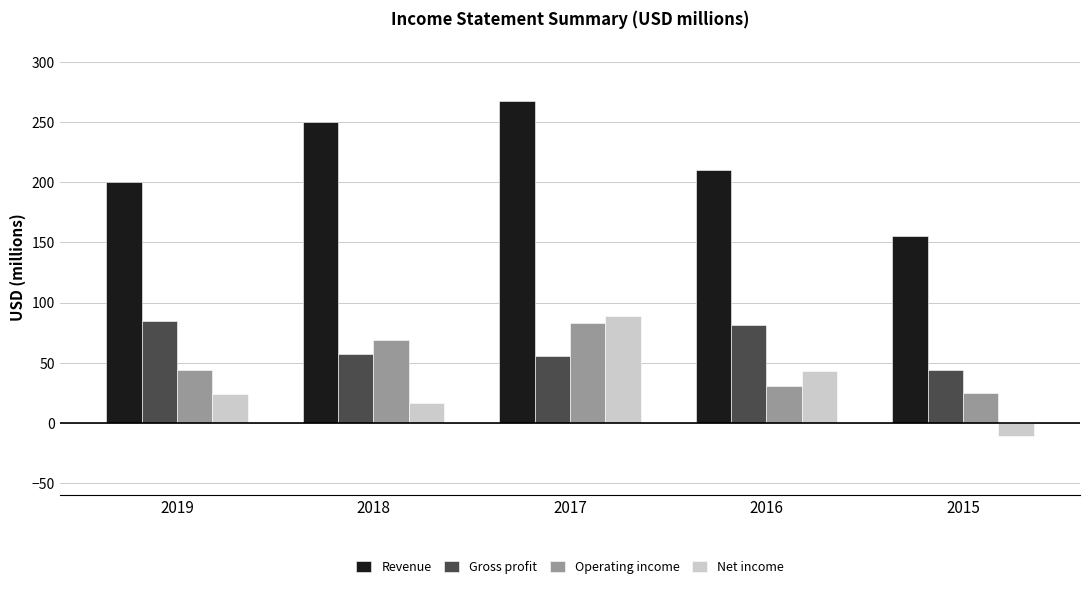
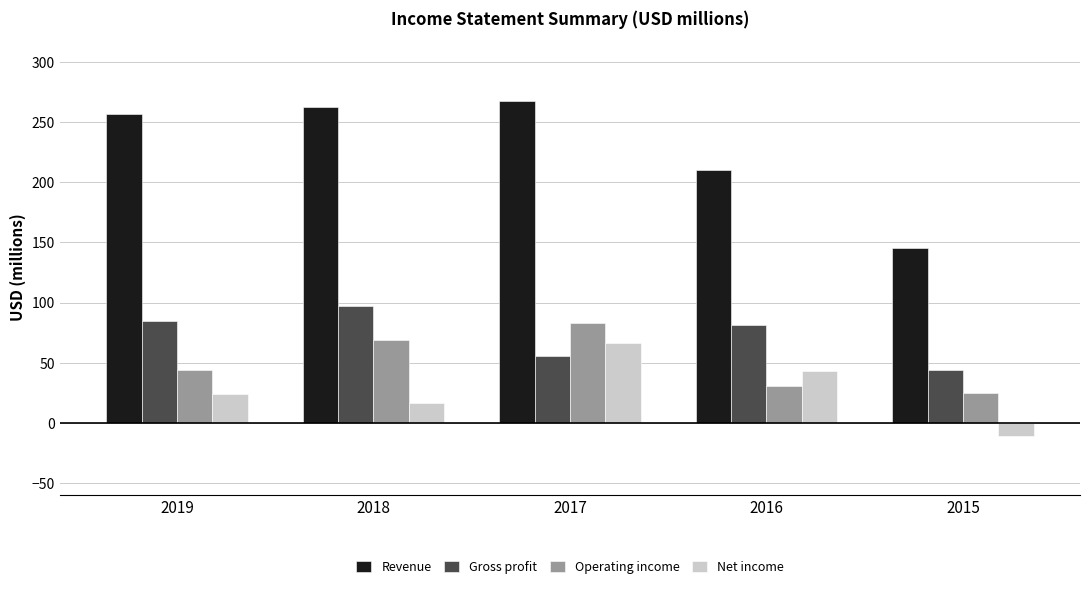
Revenue, 2019: 201 -> 257
Revenue, 2018: 250 -> 263
Gross profit, 2018: 57 -> 97
Net income, 2017: 89 -> 66
Revenue, 2015: 155 -> 145
